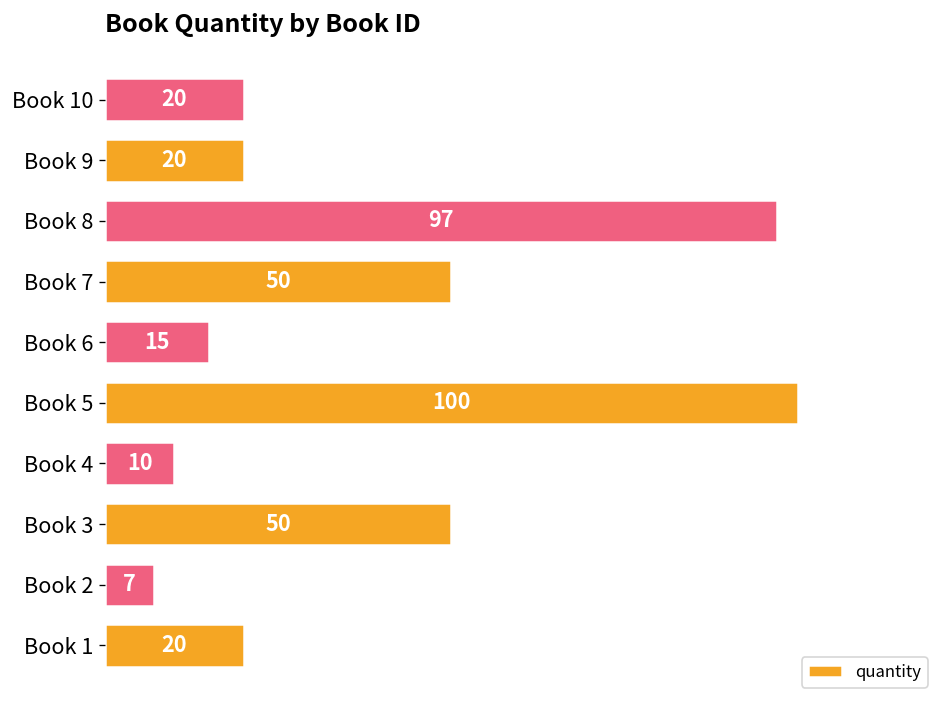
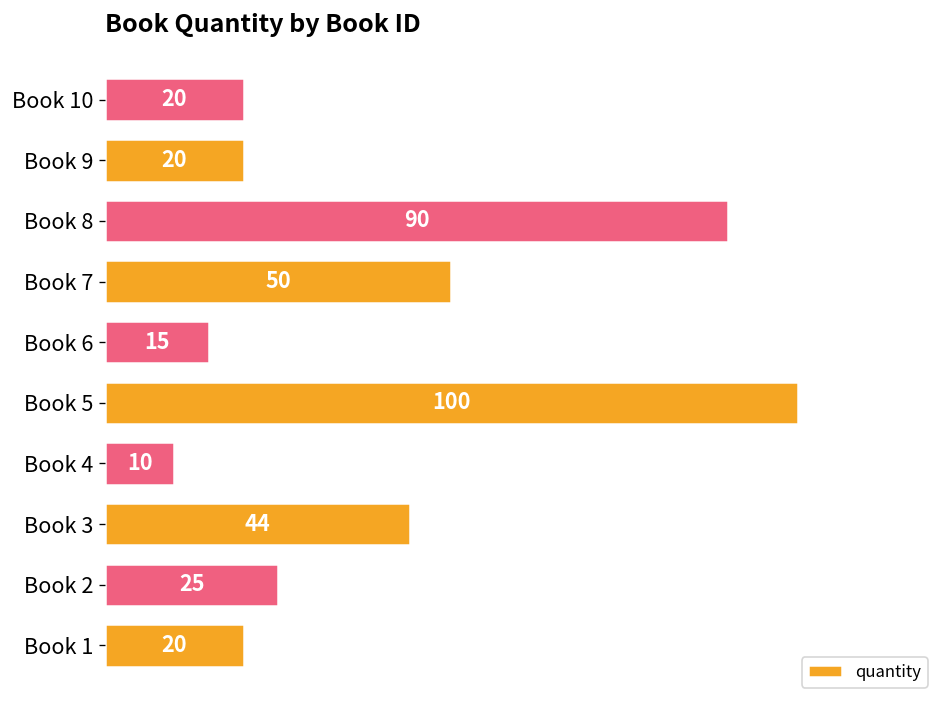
Book 8: 97 -> 90
Book 3: 50 -> 44
Book 2: 7 -> 25
